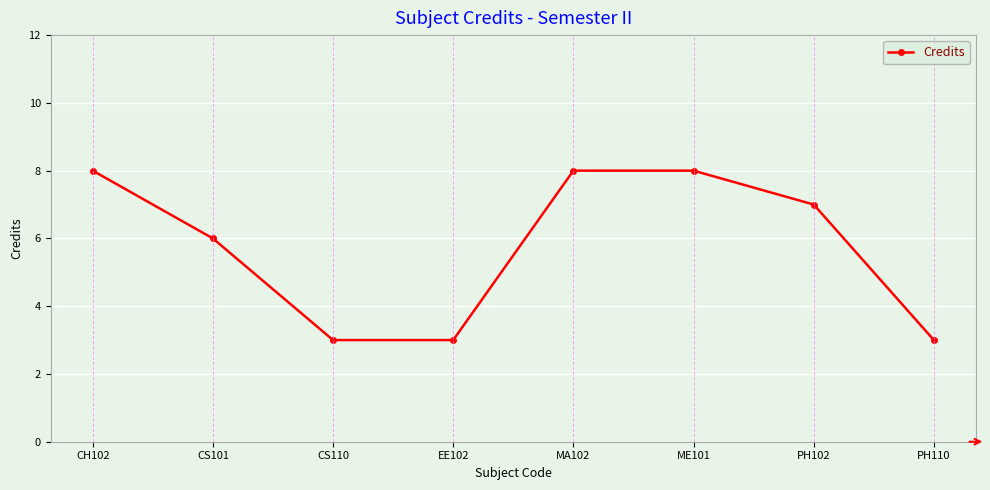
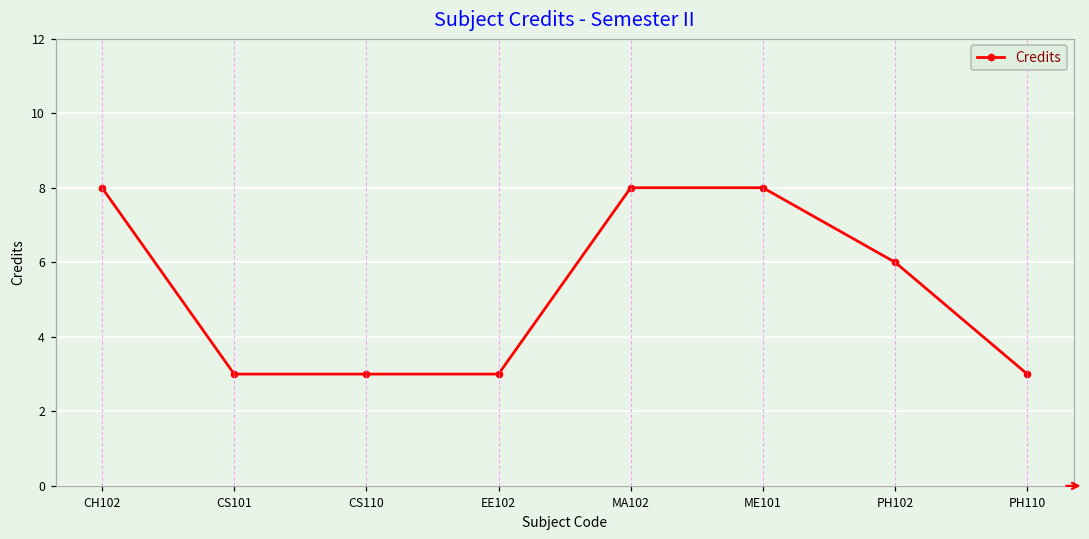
CS101: 6 -> 3
PH102: 7 -> 6
